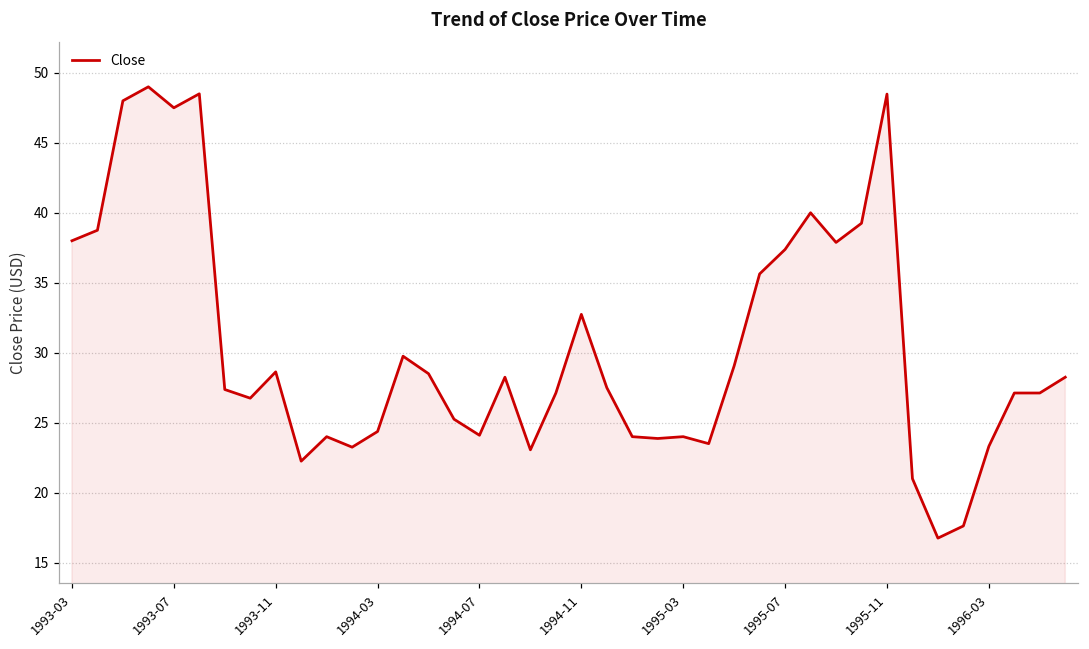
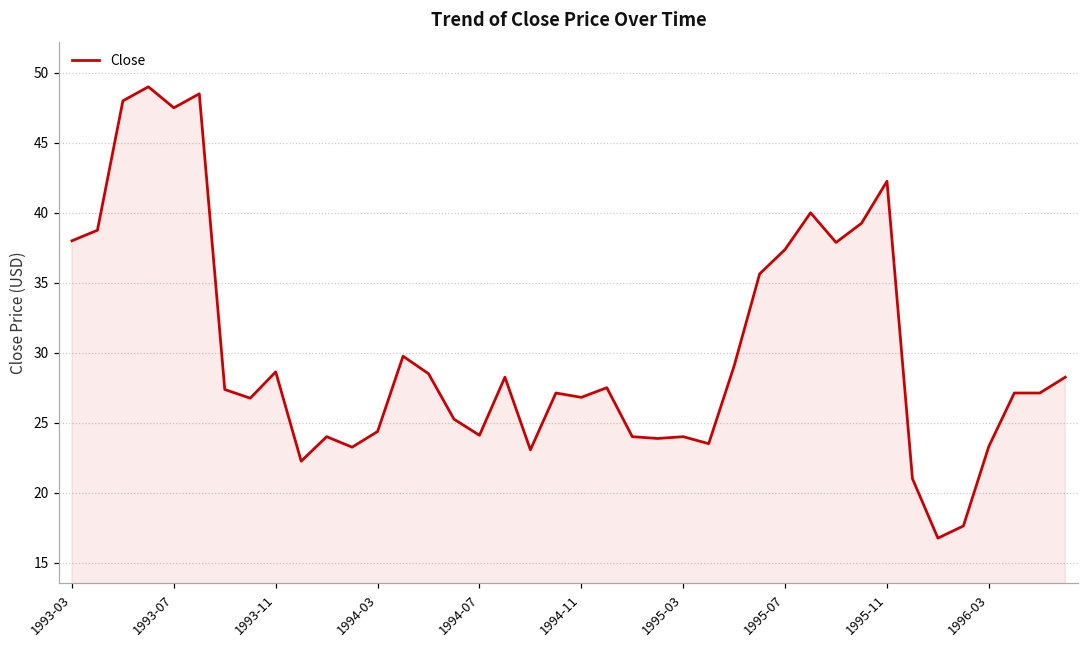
1994-11: 32.7 -> 26.8
1995-11: 48.5 -> 42.3
